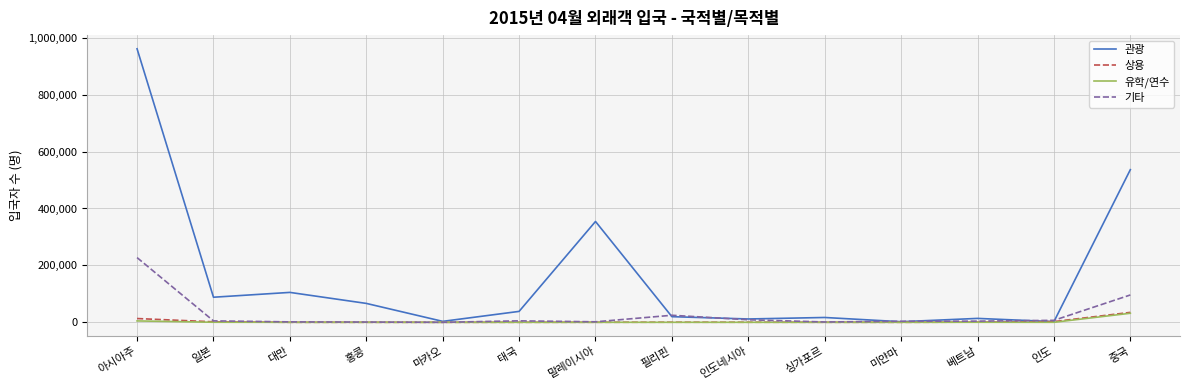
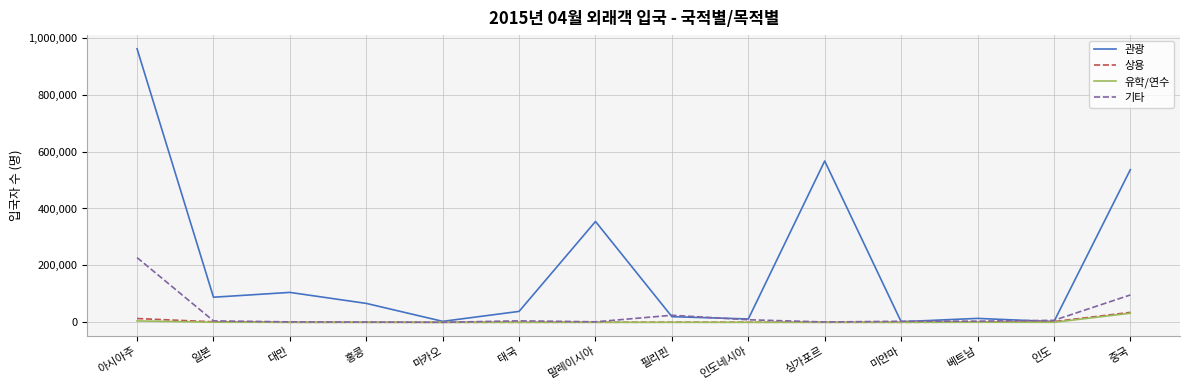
관광, 싱가포르: 20,000 -> 570,000
